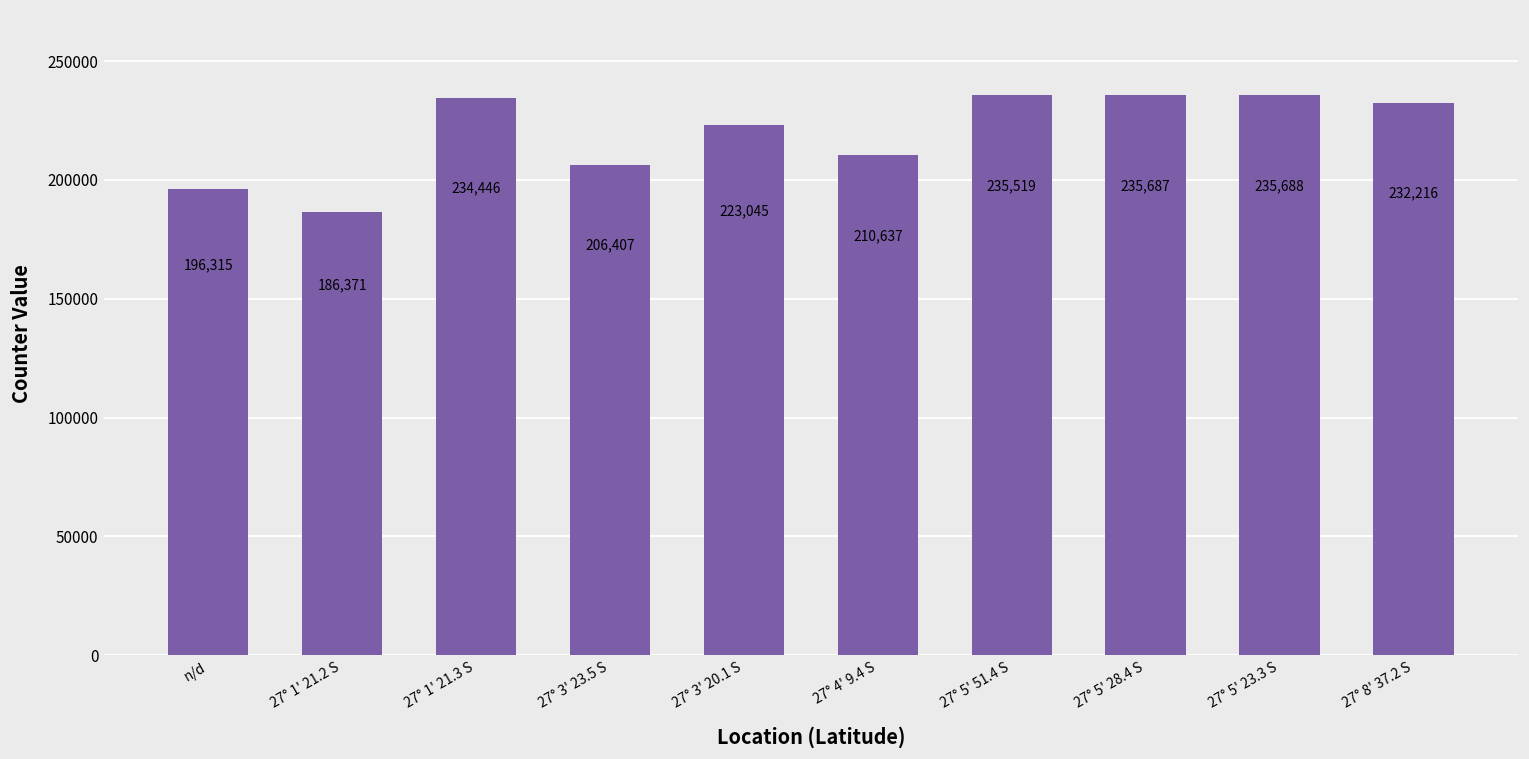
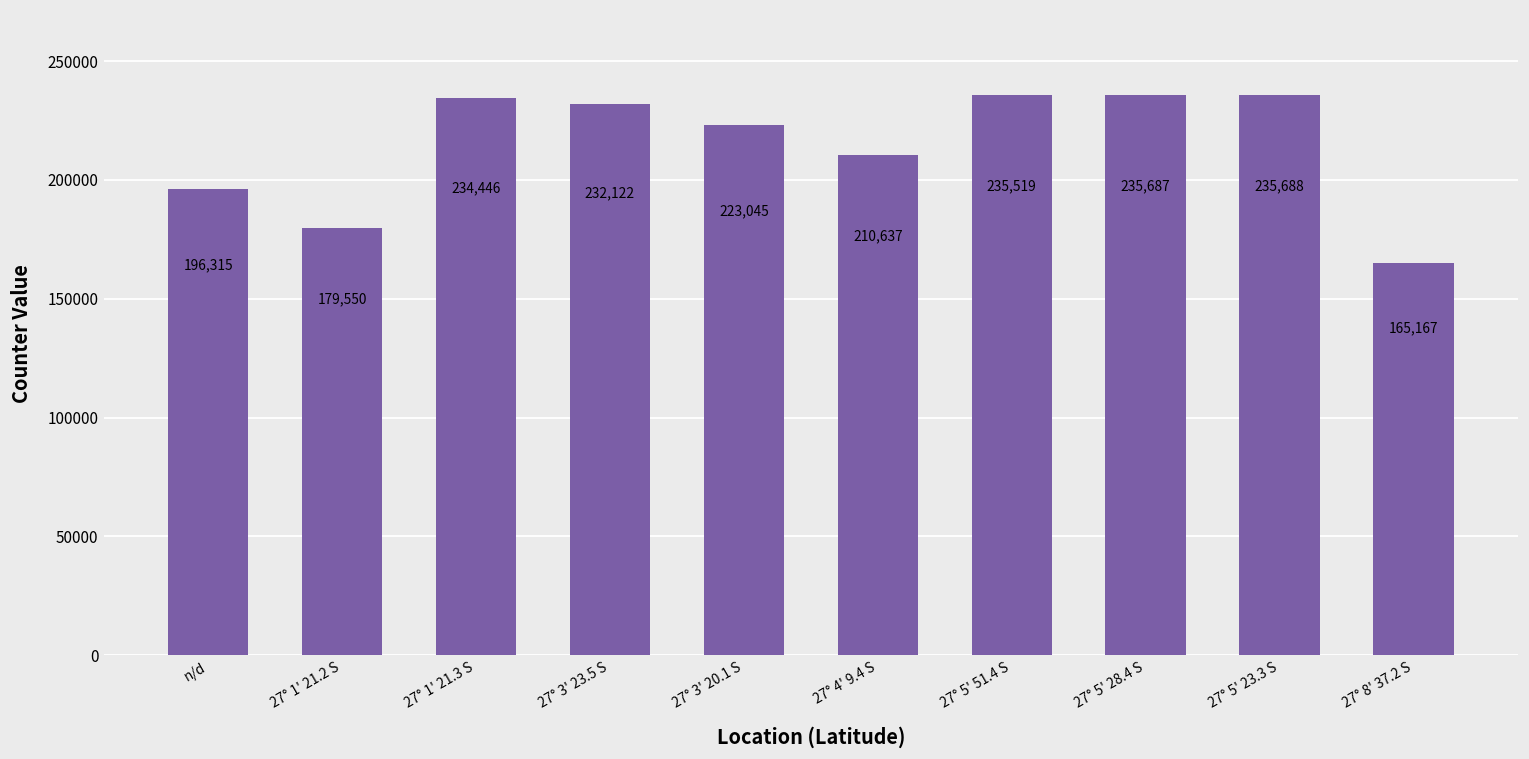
27° 1' 21.2 S: 186,371 -> 179,550
27° 3' 23.5 S: 206,407 -> 232,122
27° 8' 37.2 S: 232,216 -> 165,167
